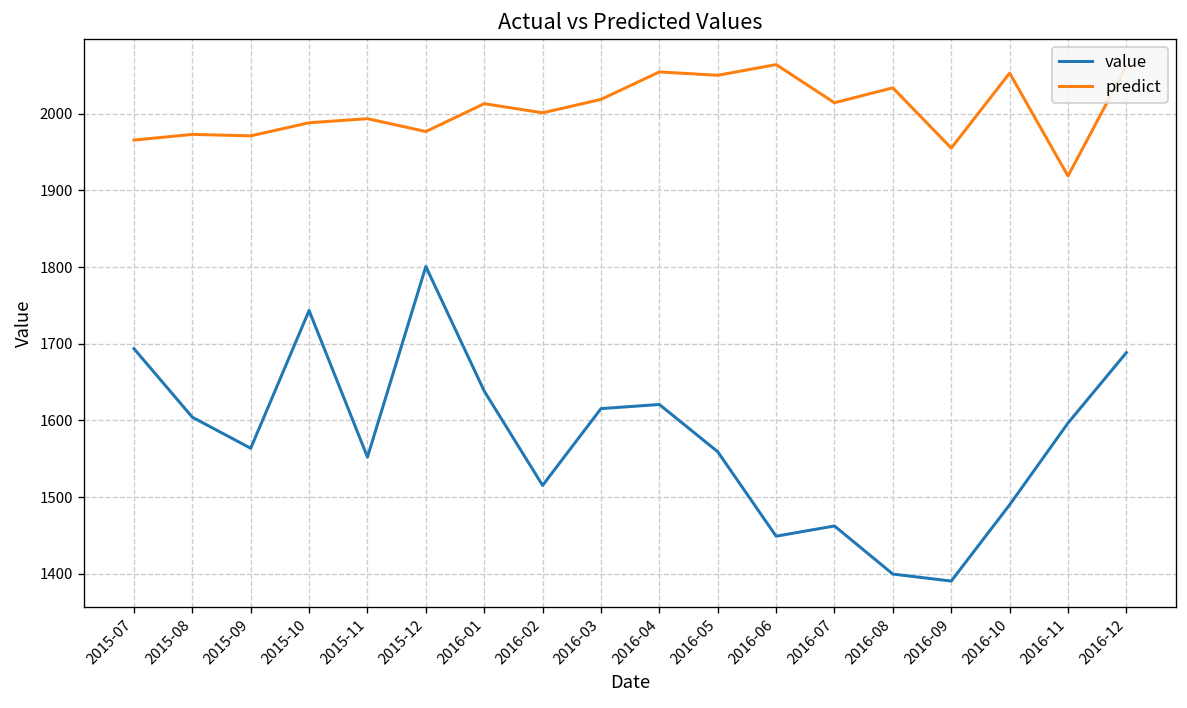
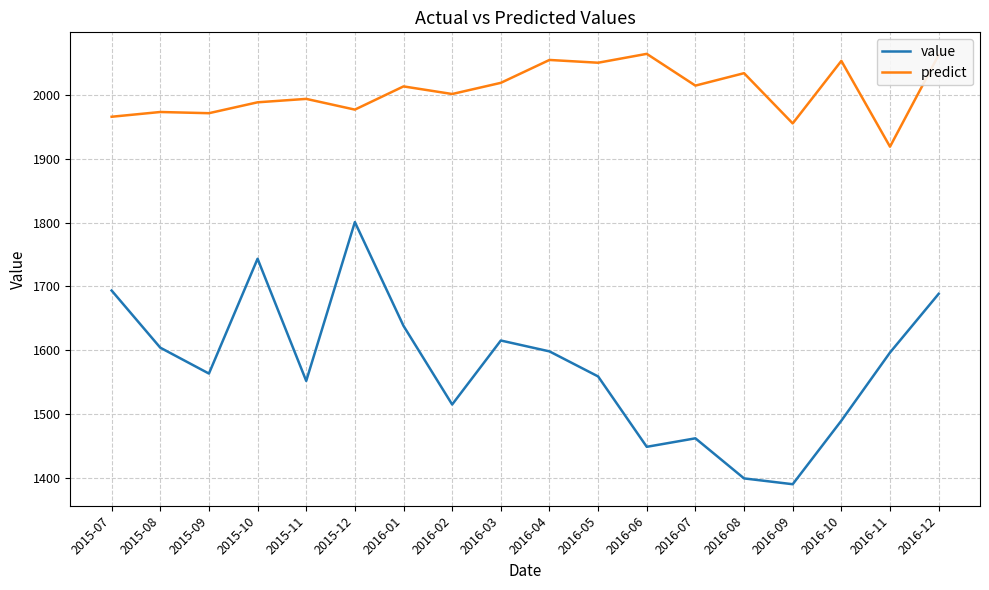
value, 2016-04: 1620 -> 1600
